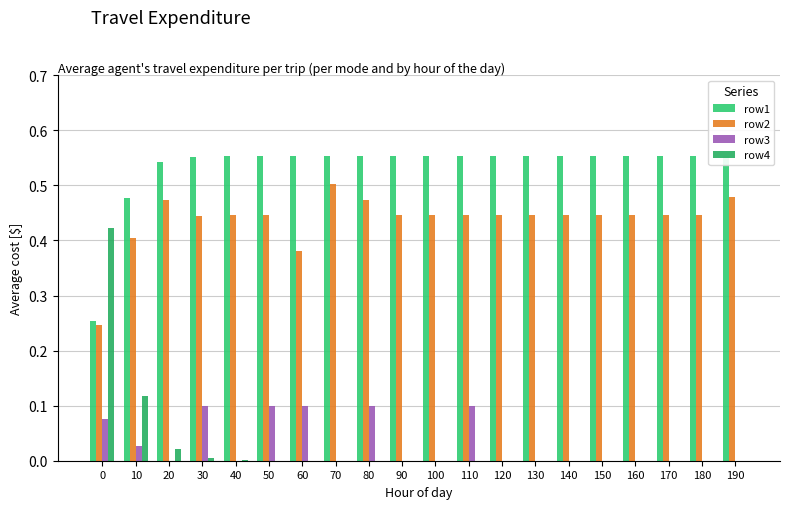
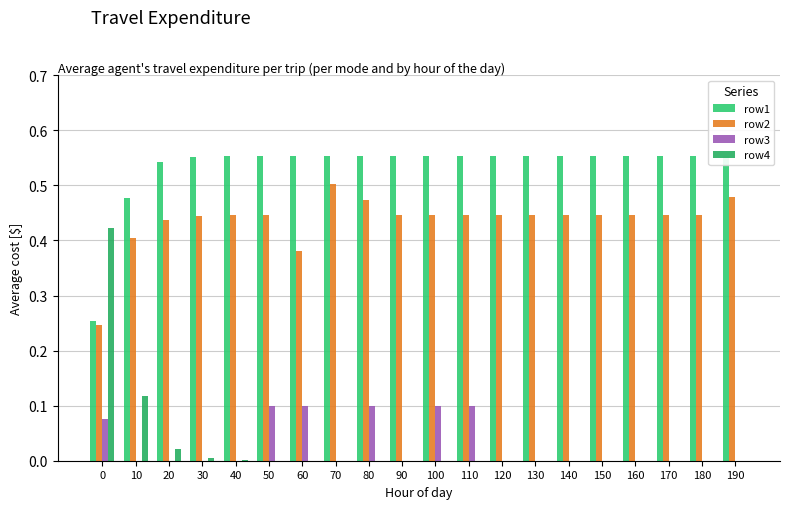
row3, 10: 0.03 -> 0.00
row2, 20: 0.47 -> 0.44
row3, 30: 0.1 -> 0.0
row3, 100: 0.0 -> 0.1
